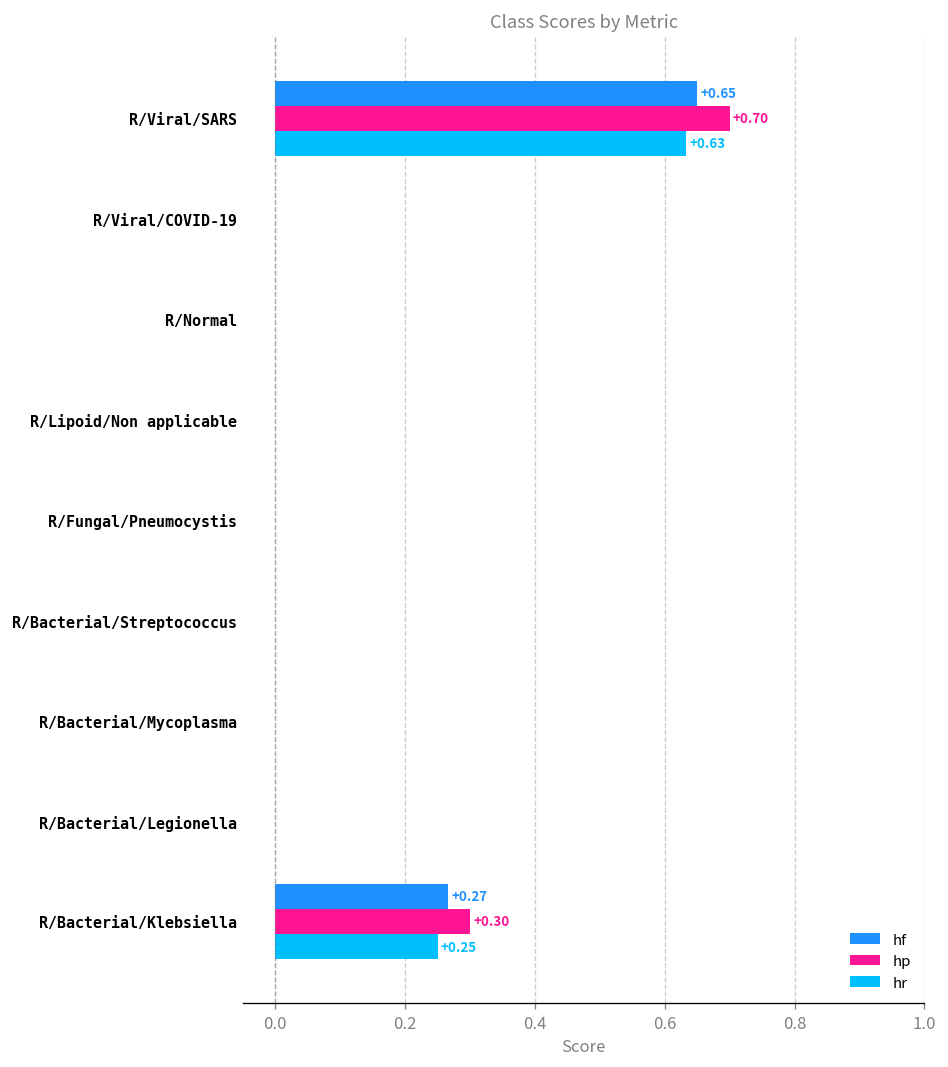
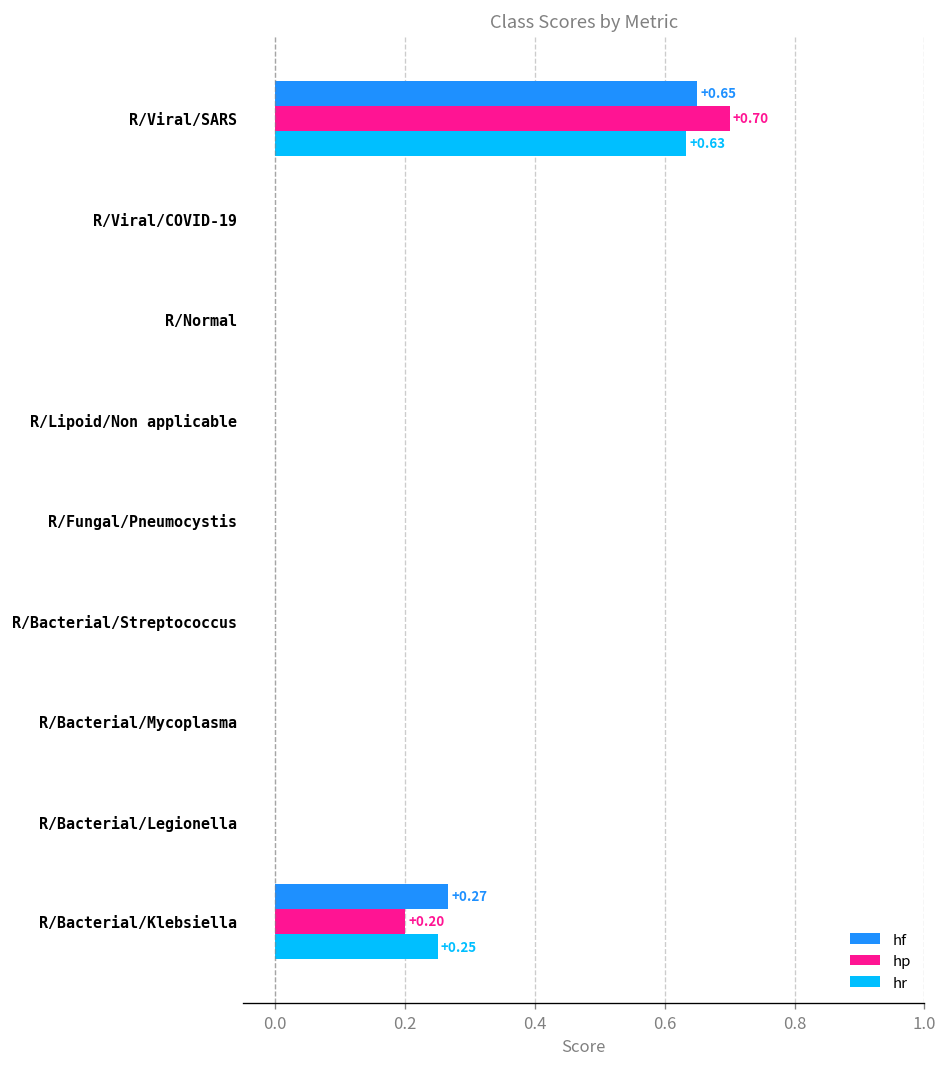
hp, R/Bacterial/Klebsiella: +0.30 -> +0.20
